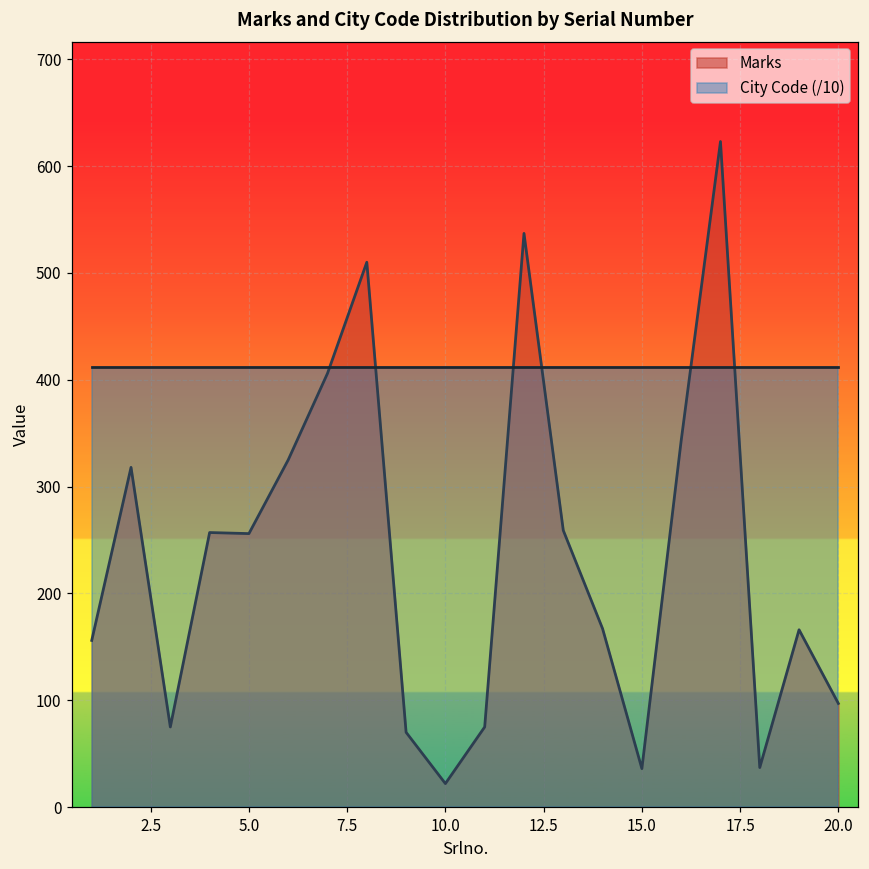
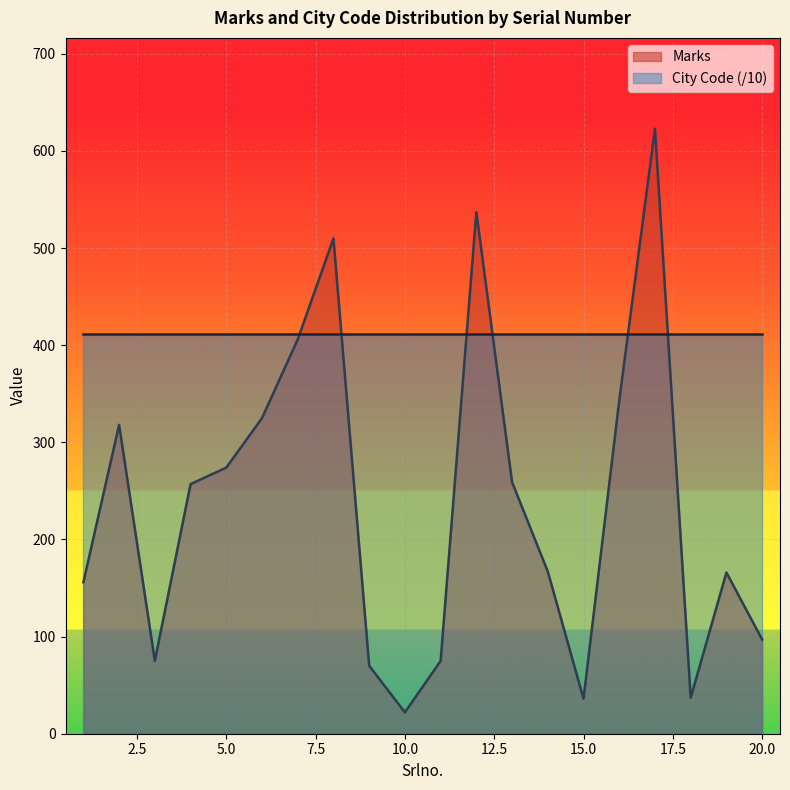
Marks, 5.0: 260 -> 270
